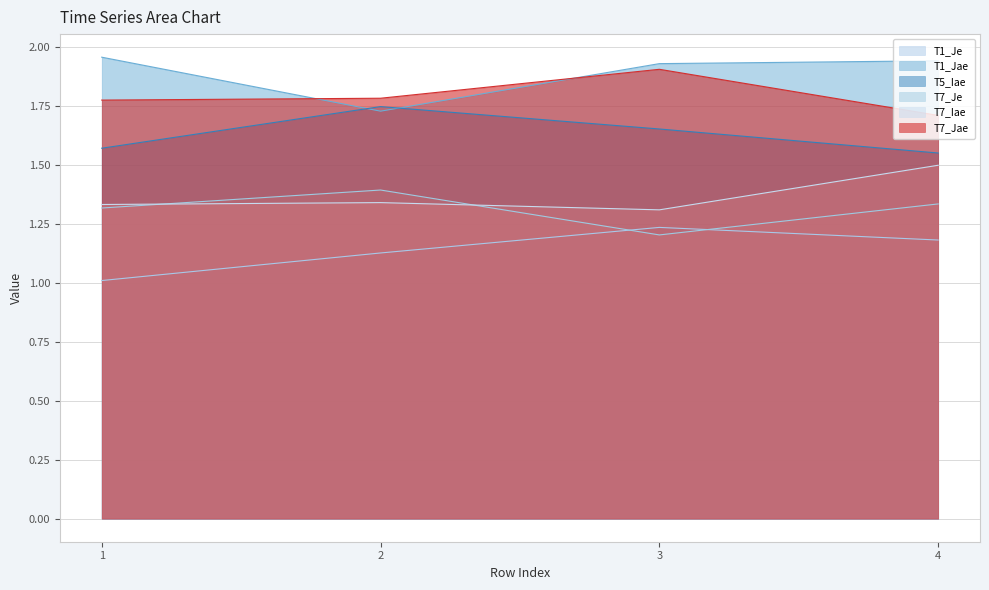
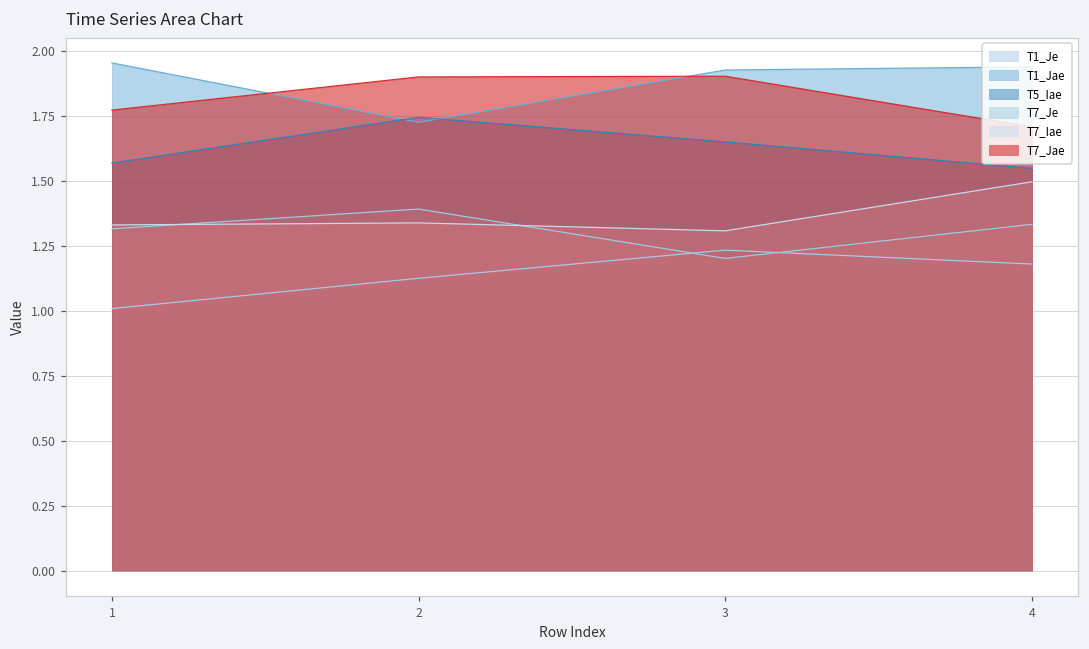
T7_Jae, 2: 1.78 -> 1.90
